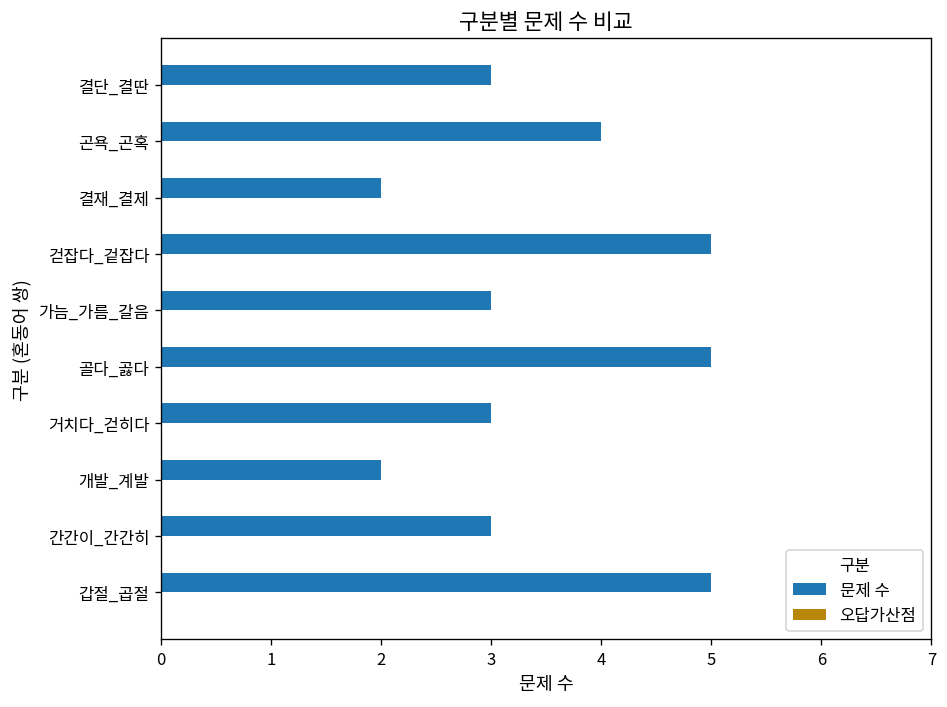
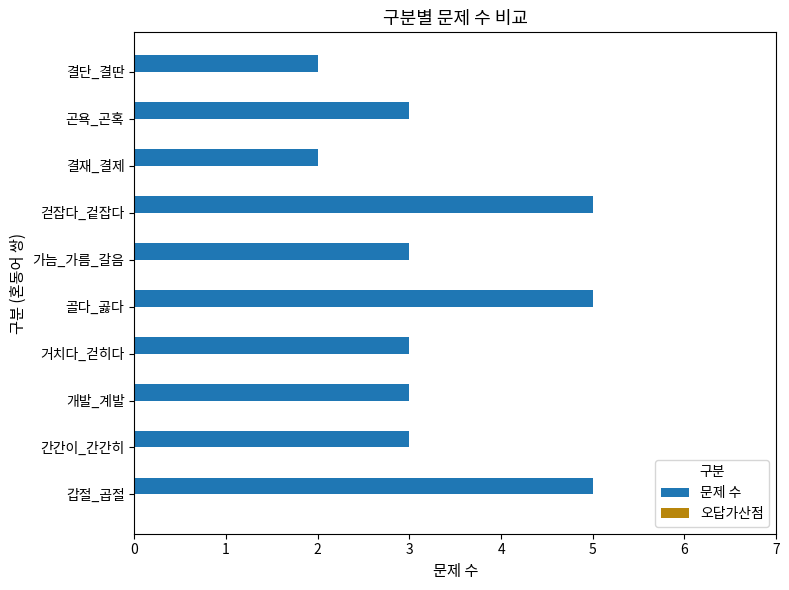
문제 수, 결단_결딴: 3 -> 2
문제 수, 곤욕_곤혹: 4 -> 3
문제 수, 개발_계발: 2 -> 3
